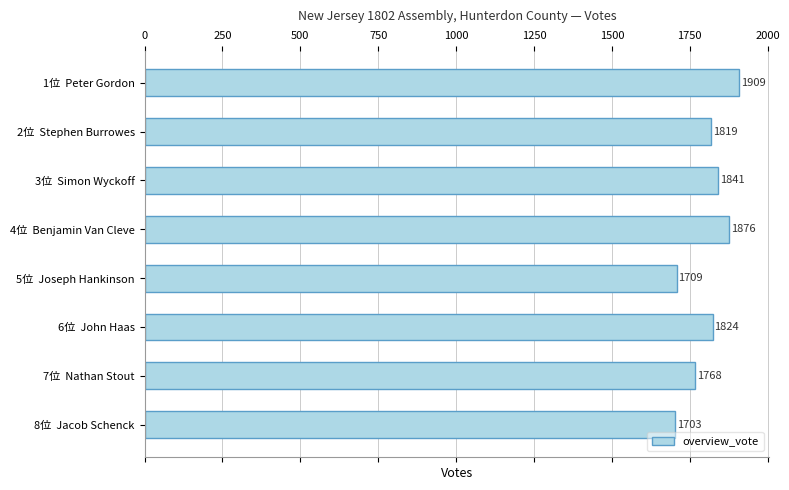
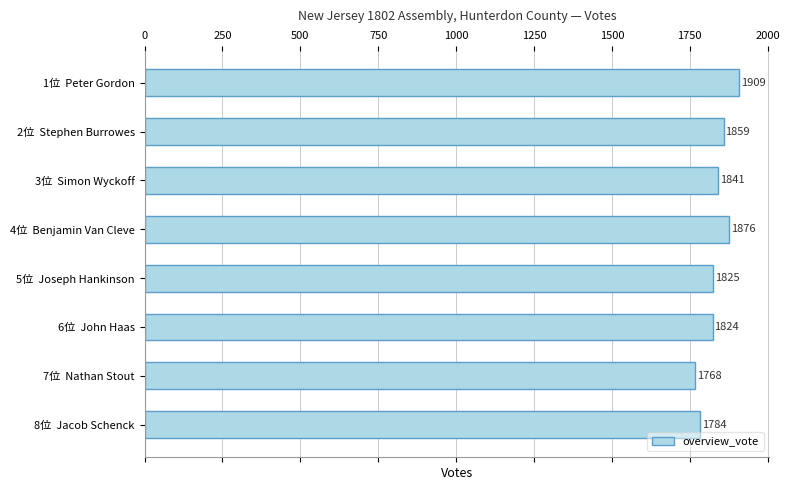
2位 Stephen Burrowes: 1819 -> 1859
5位 Joseph Hankinson: 1709 -> 1825
8位 Jacob Schenck: 1703 -> 1784
